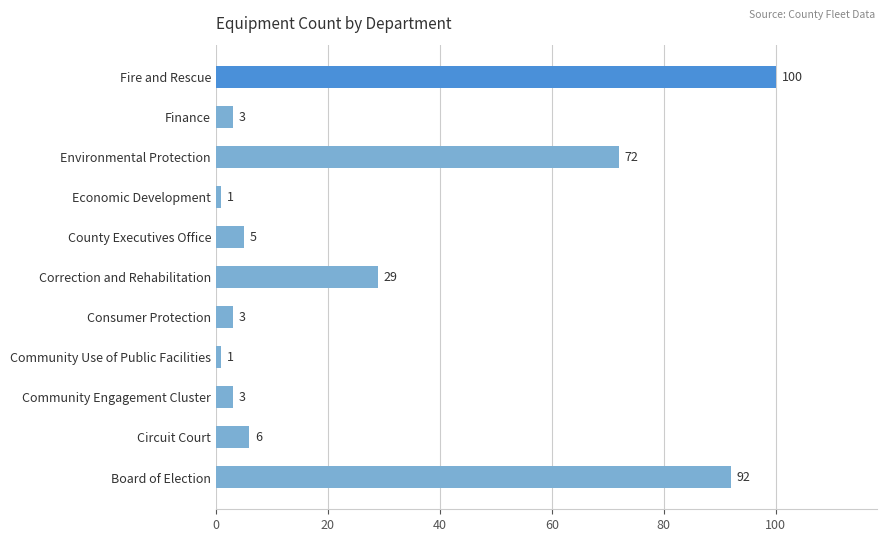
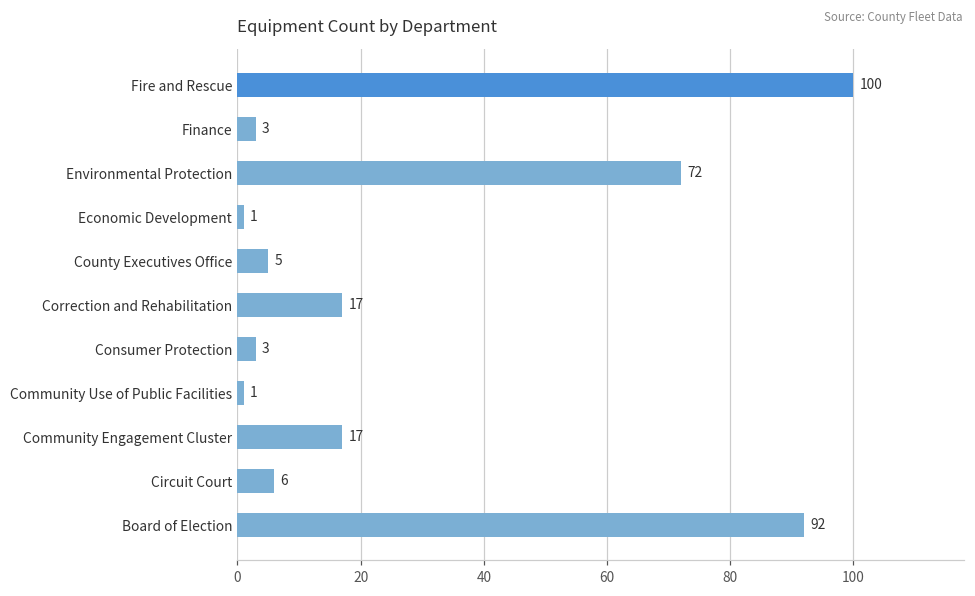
Correction and Rehabilitation: 29 -> 17
Community Engagement Cluster: 3 -> 17
